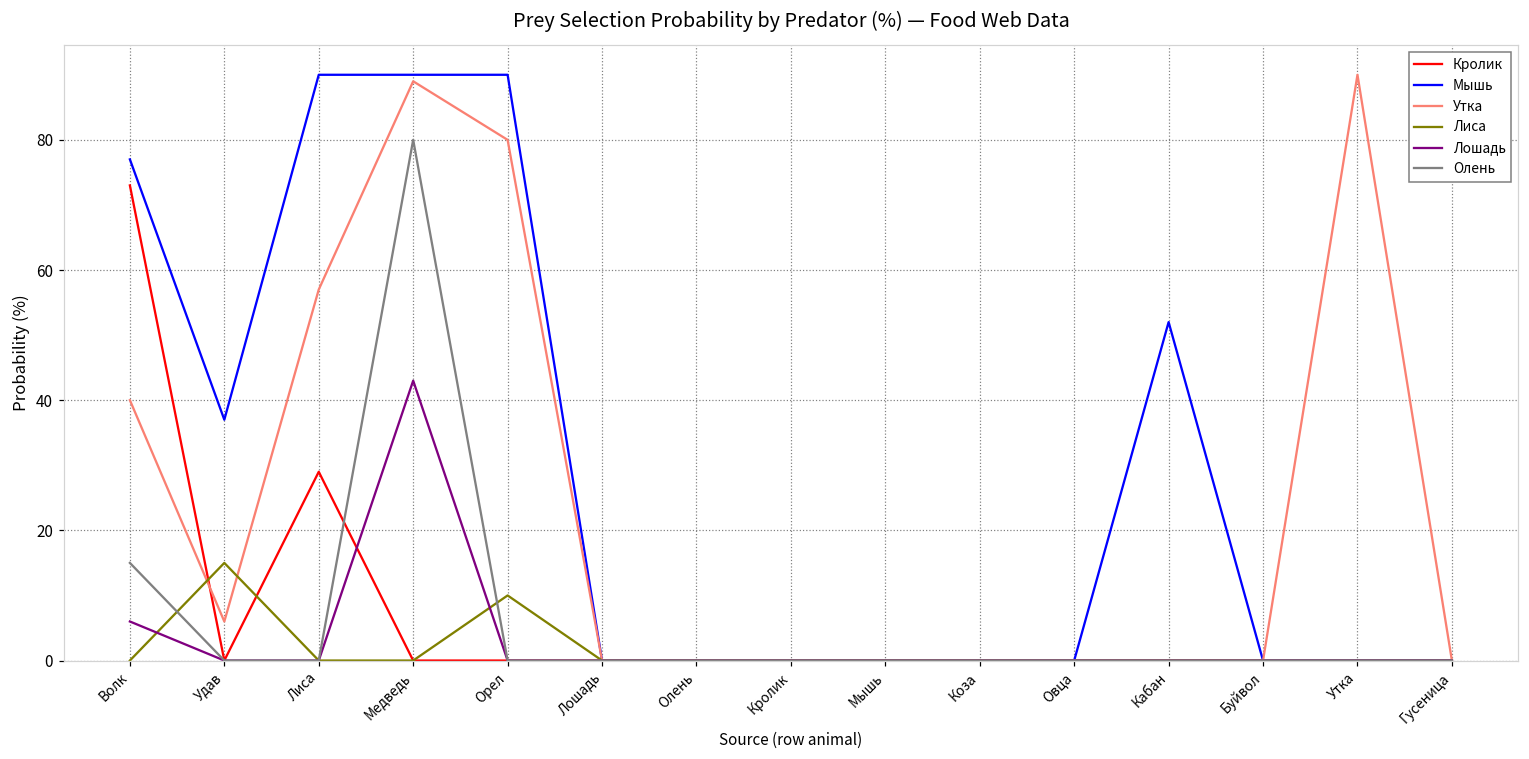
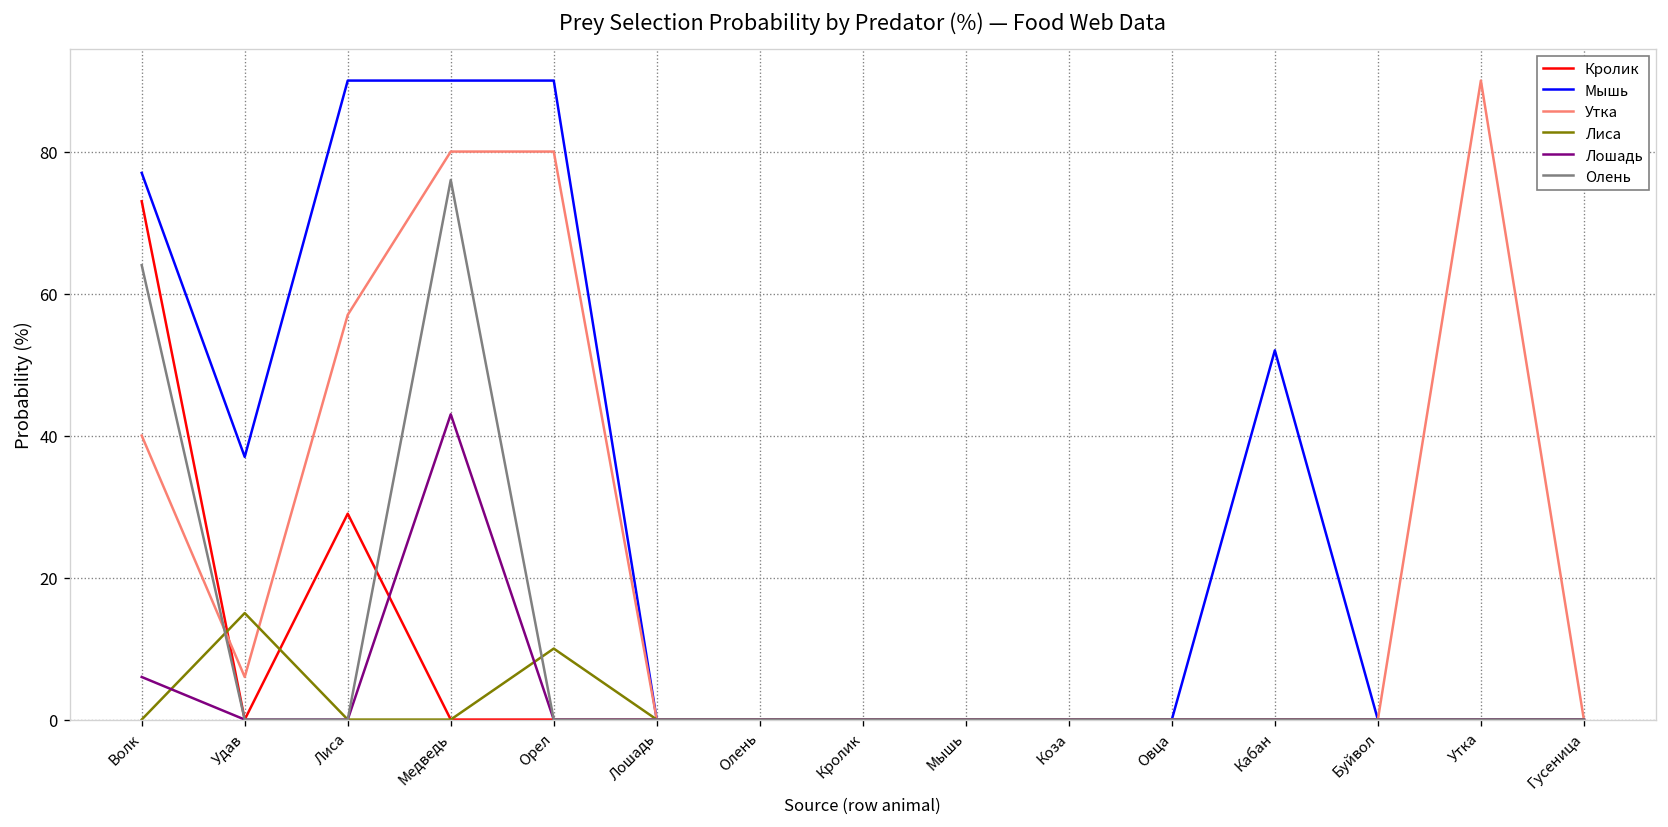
Олень, Волк: 15 -> 64
Утка, Медведь: 89 -> 80
Олень, Медведь: 80 -> 76
